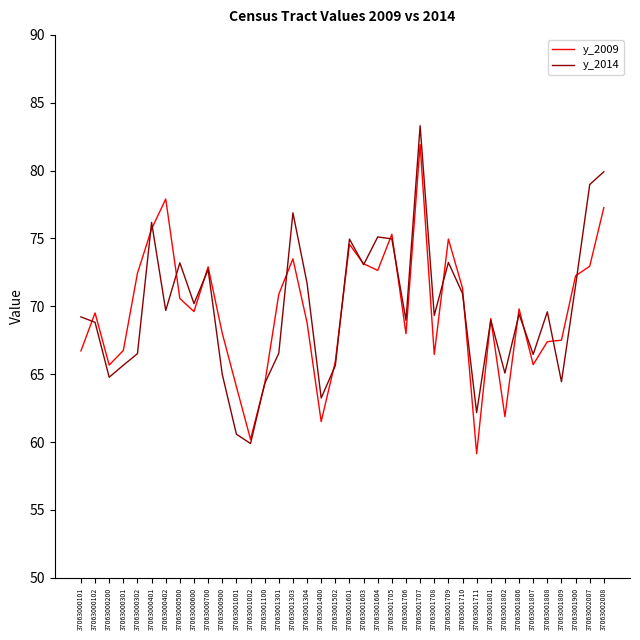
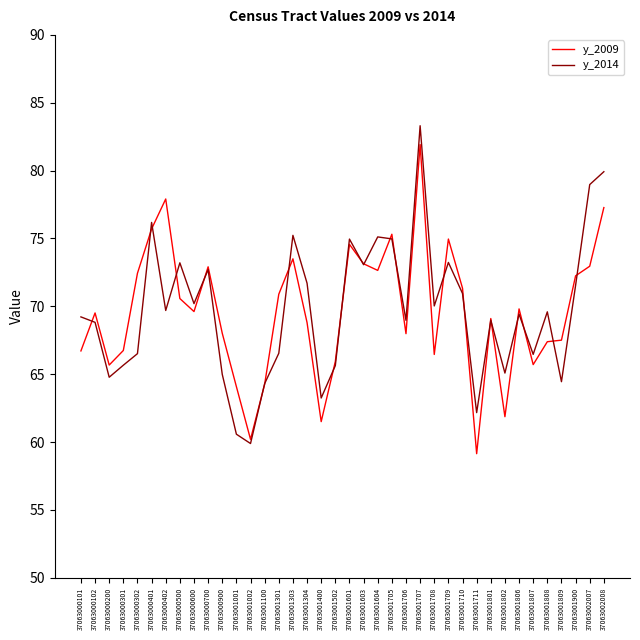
y_2014, 37063001303: 76.9 -> 75.2
y_2014, 37063001708: 69.3 -> 70.0
